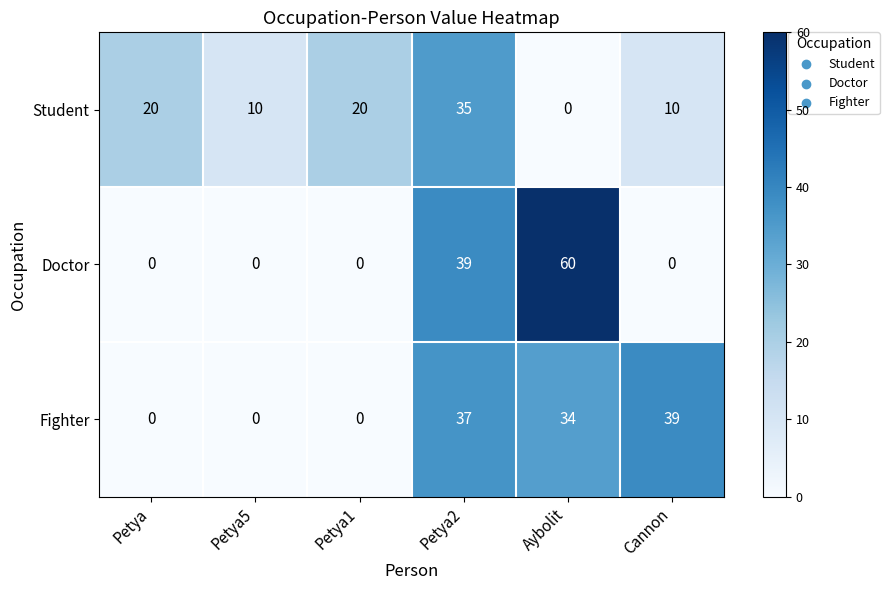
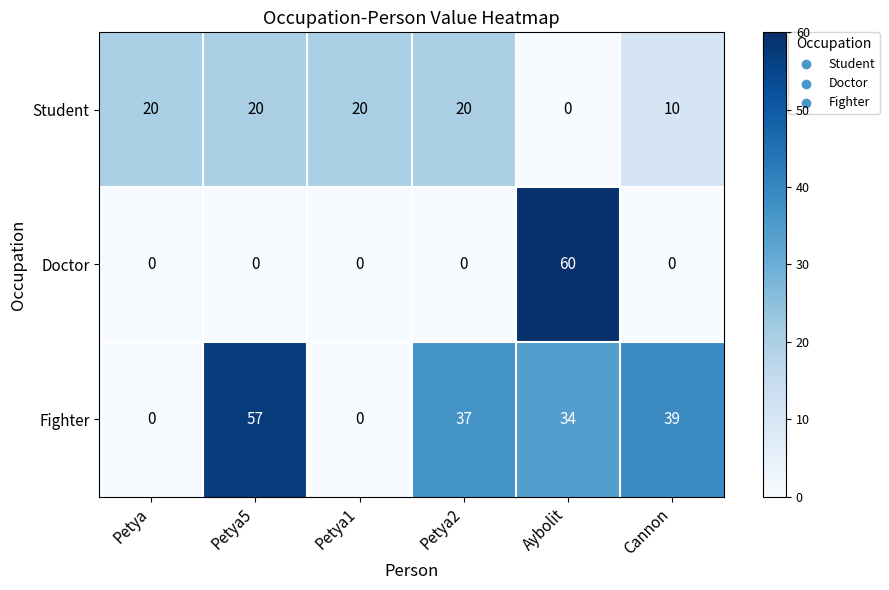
Student, Petya5: 10 -> 20
Student, Petya2: 35 -> 20
Doctor, Petya2: 39 -> 0
Fighter, Petya5: 0 -> 57
